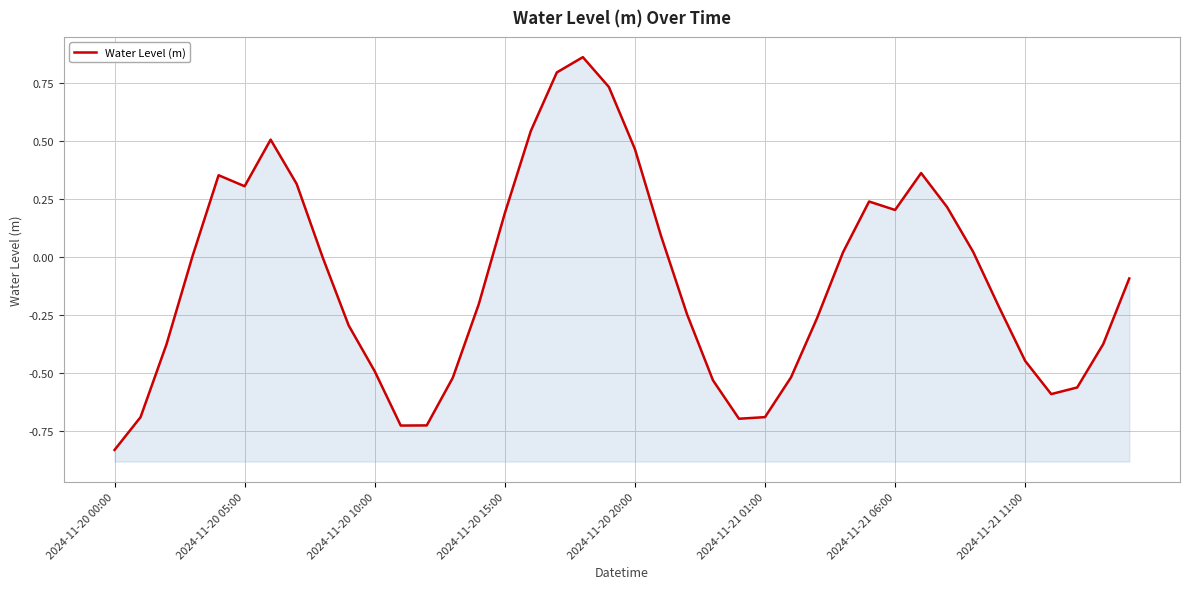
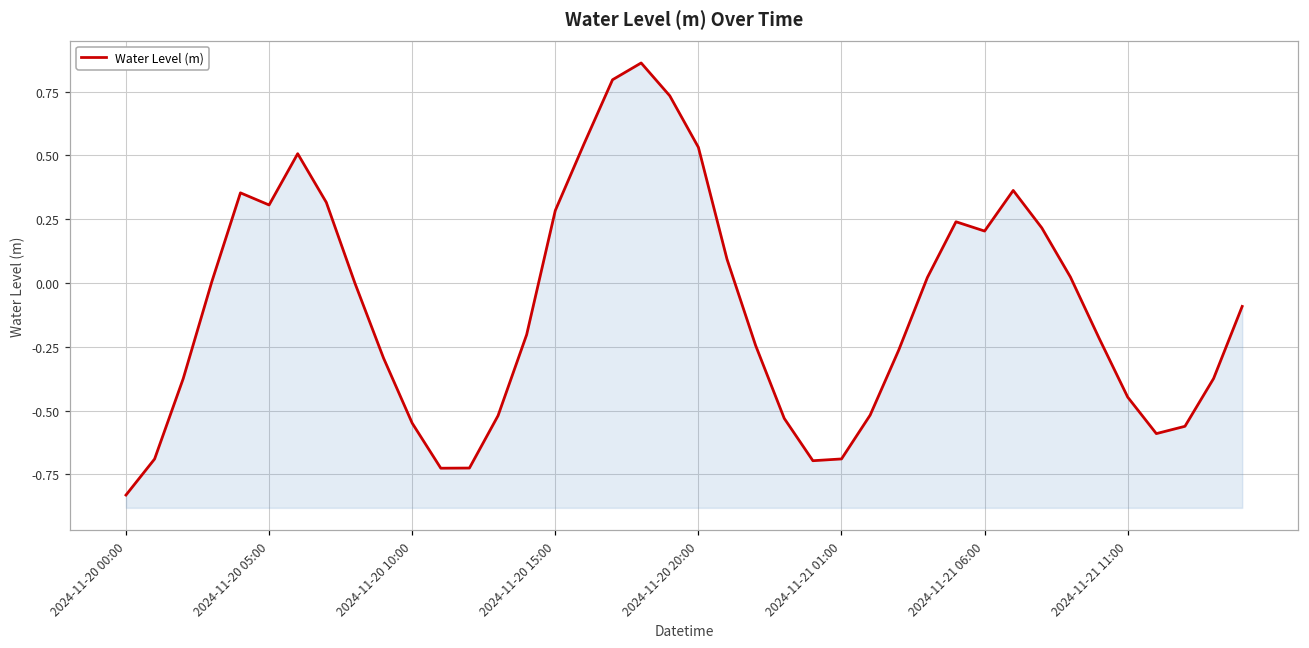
2024-11-20 10:00: -0.49 -> -0.55
2024-11-20 15:00: 0.19 -> 0.28
2024-11-20 20:00: 0.47 -> 0.53
